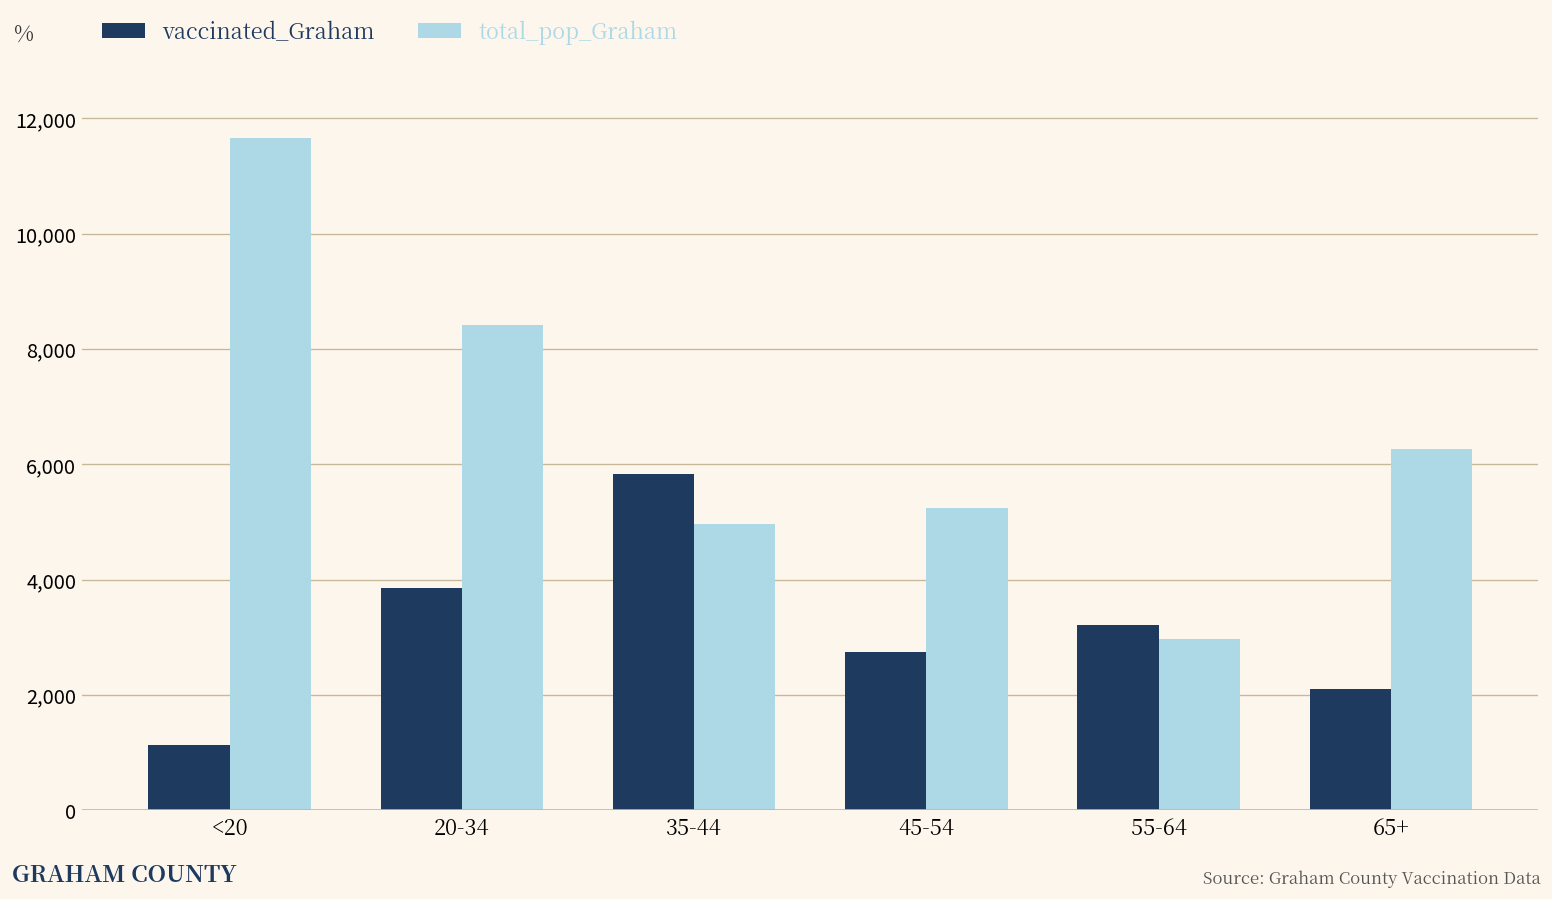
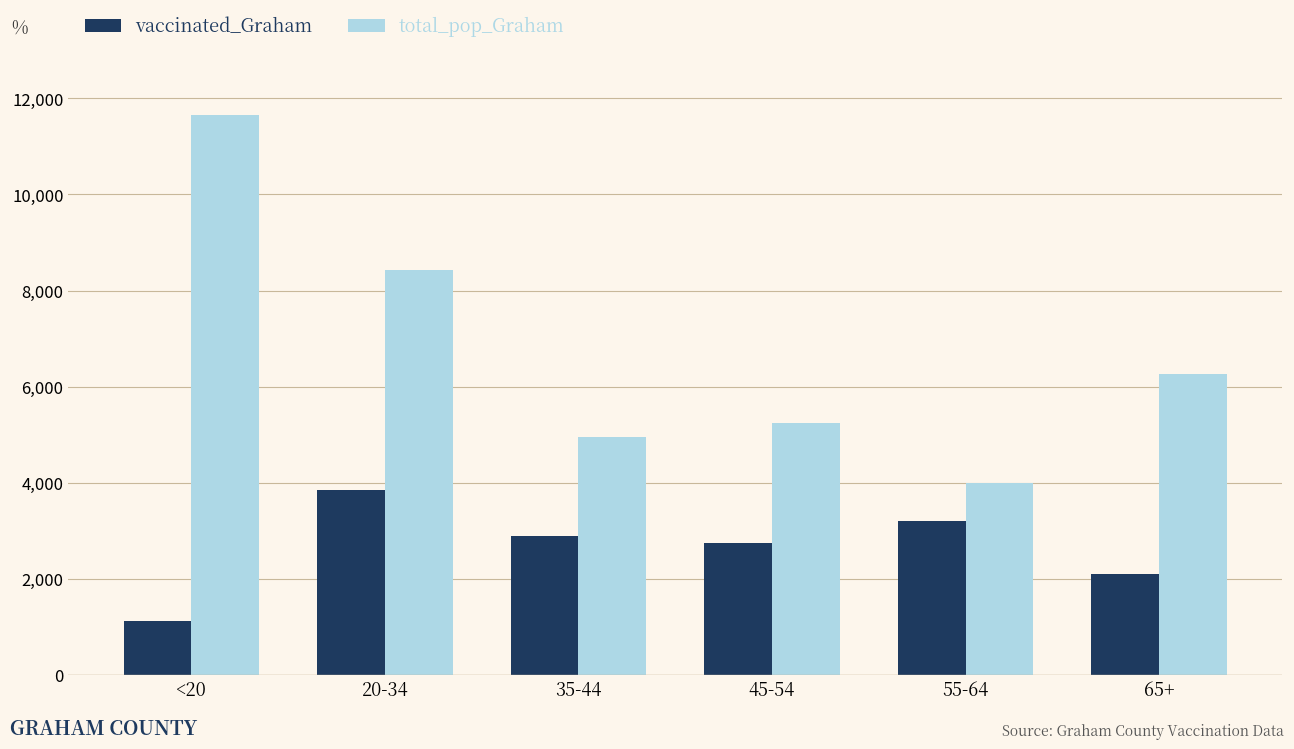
vaccinated_Graham, 35-44: 5,800 -> 2,900
total_pop_Graham, 55-64: 3,000 -> 4,000
